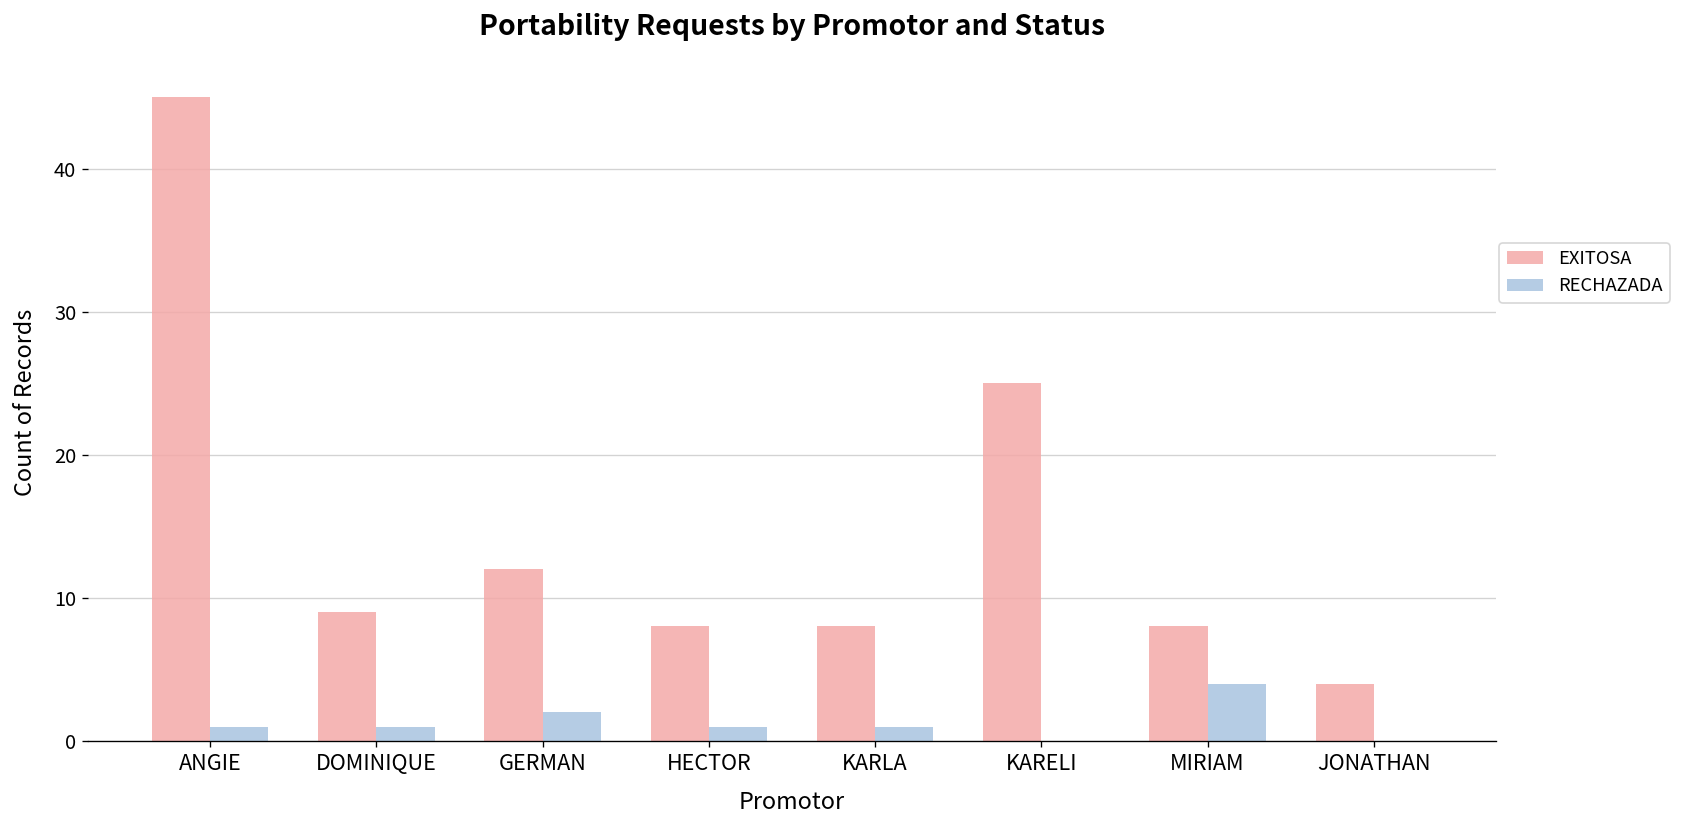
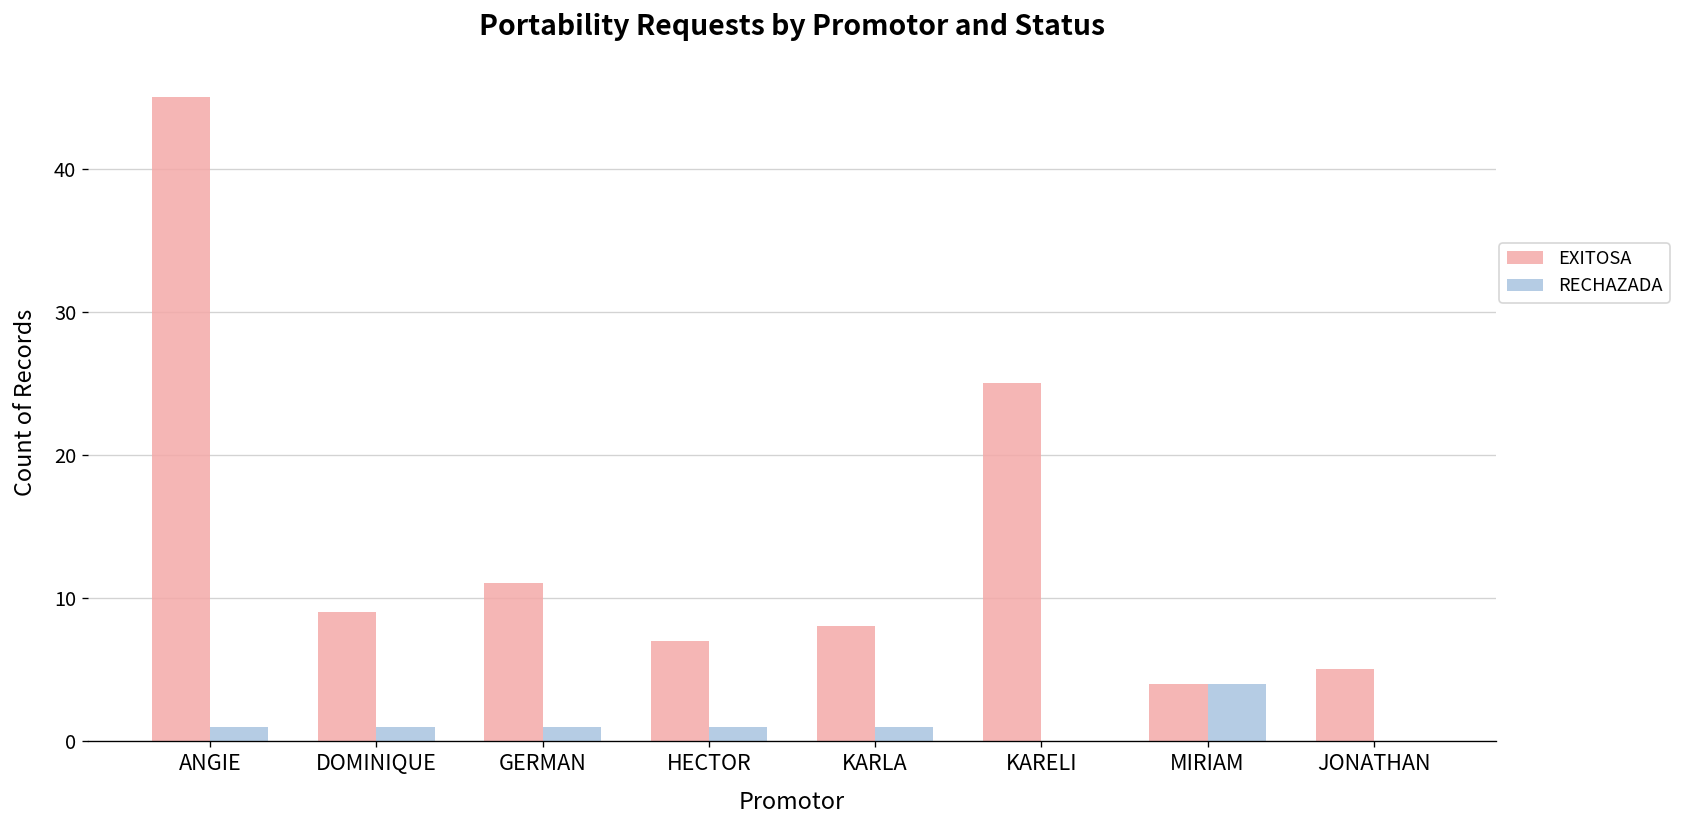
EXITOSA, GERMAN: 12 -> 11
RECHAZADA, GERMAN: 2 -> 1
EXITOSA, HECTOR: 8 -> 7
EXITOSA, MIRIAM: 8 -> 4
EXITOSA, JONATHAN: 4 -> 5
